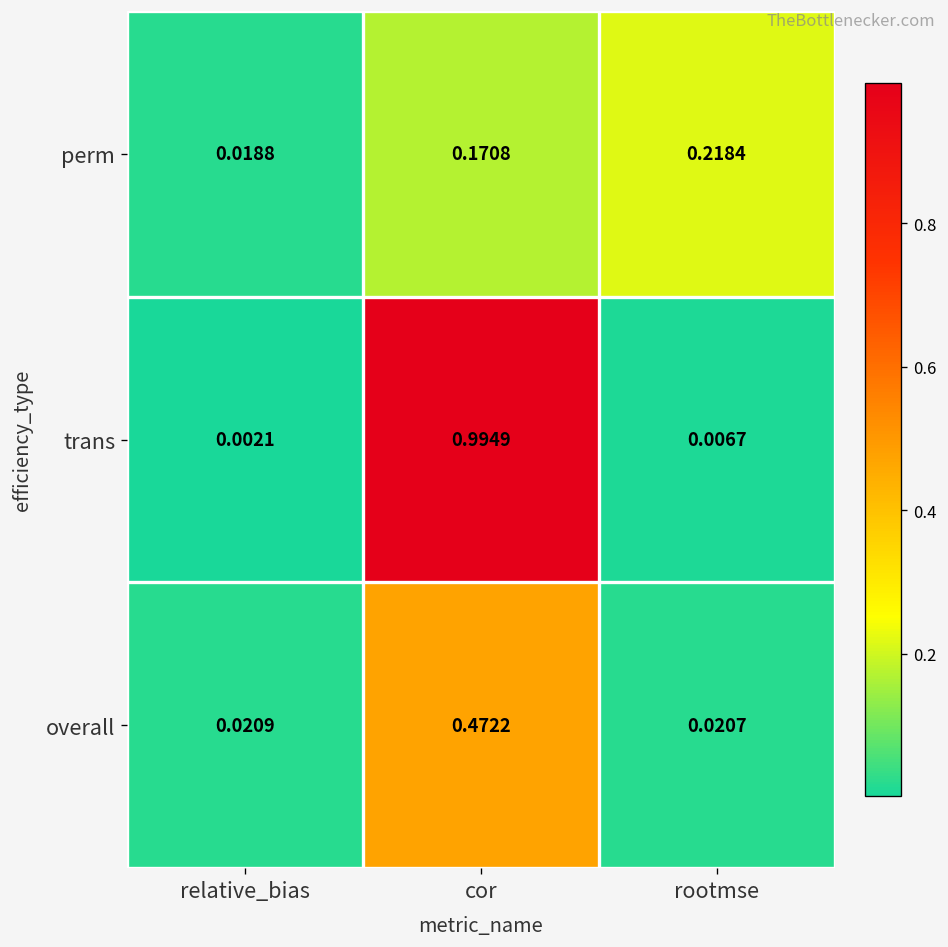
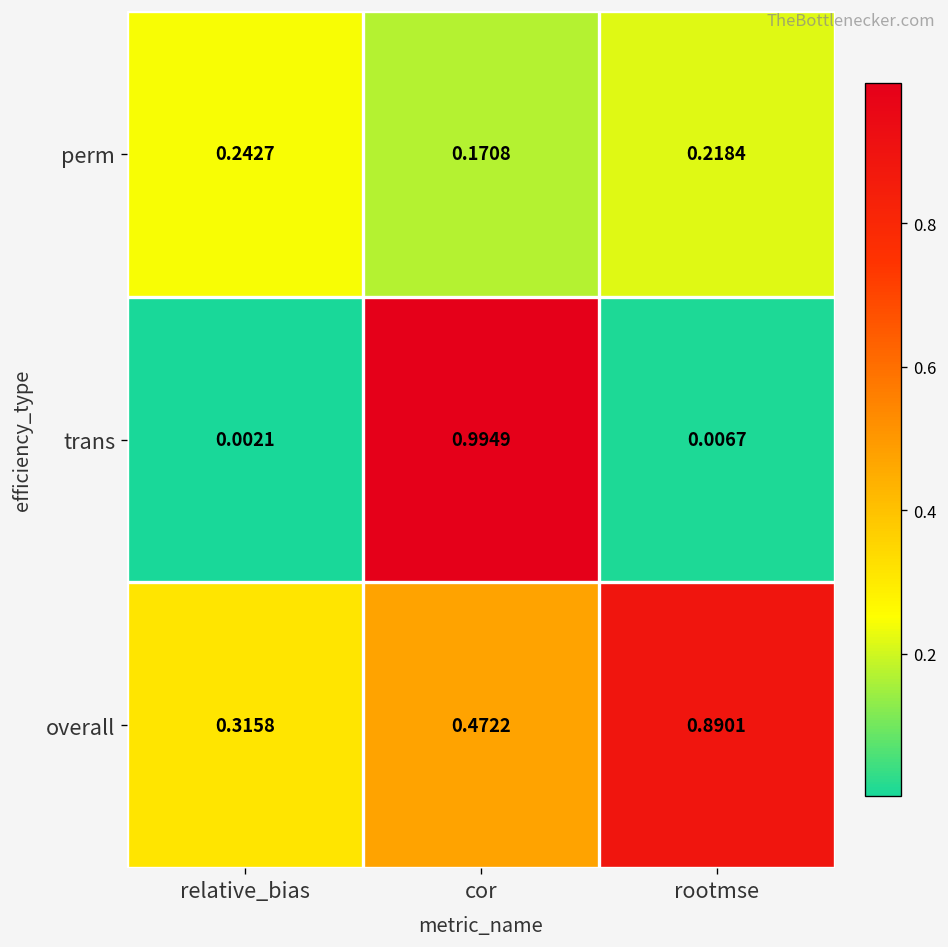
perm, relative_bias: 0.0188 -> 0.2427
overall, relative_bias: 0.0209 -> 0.3158
overall, rootmse: 0.0207 -> 0.8901
